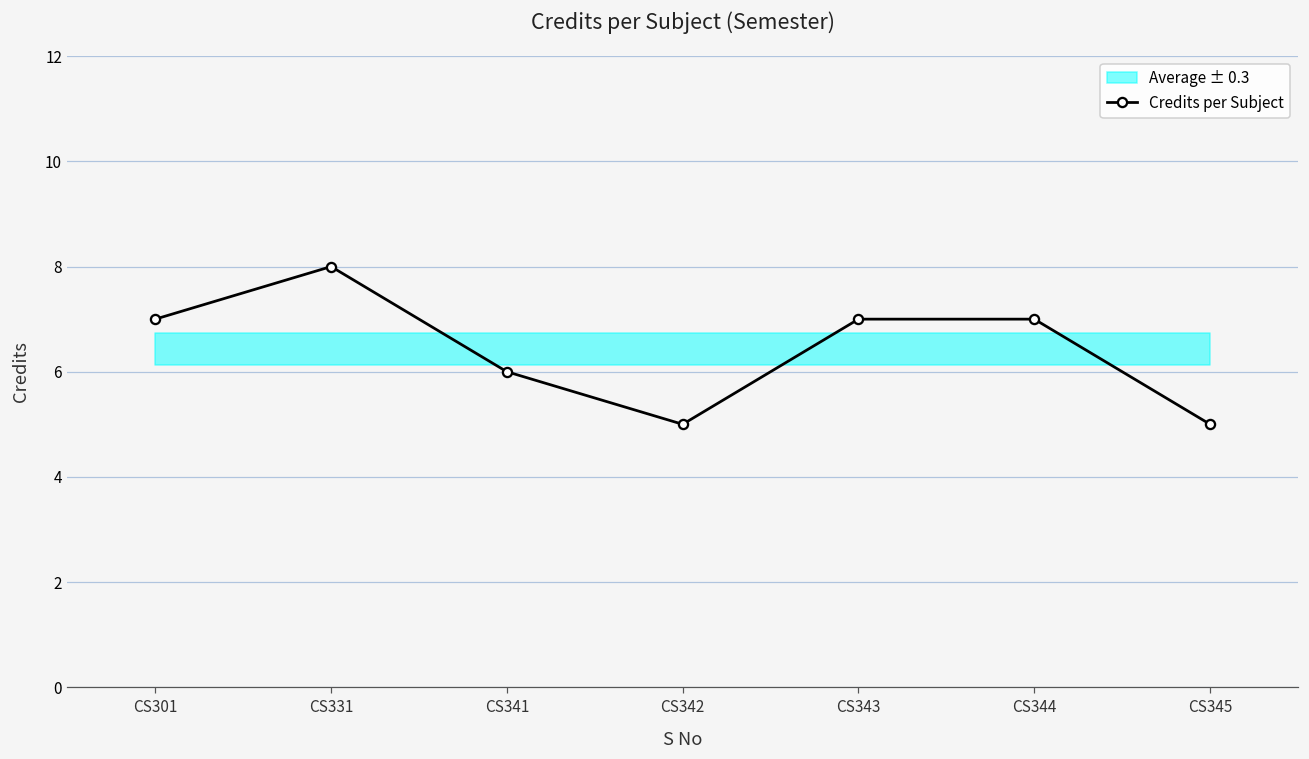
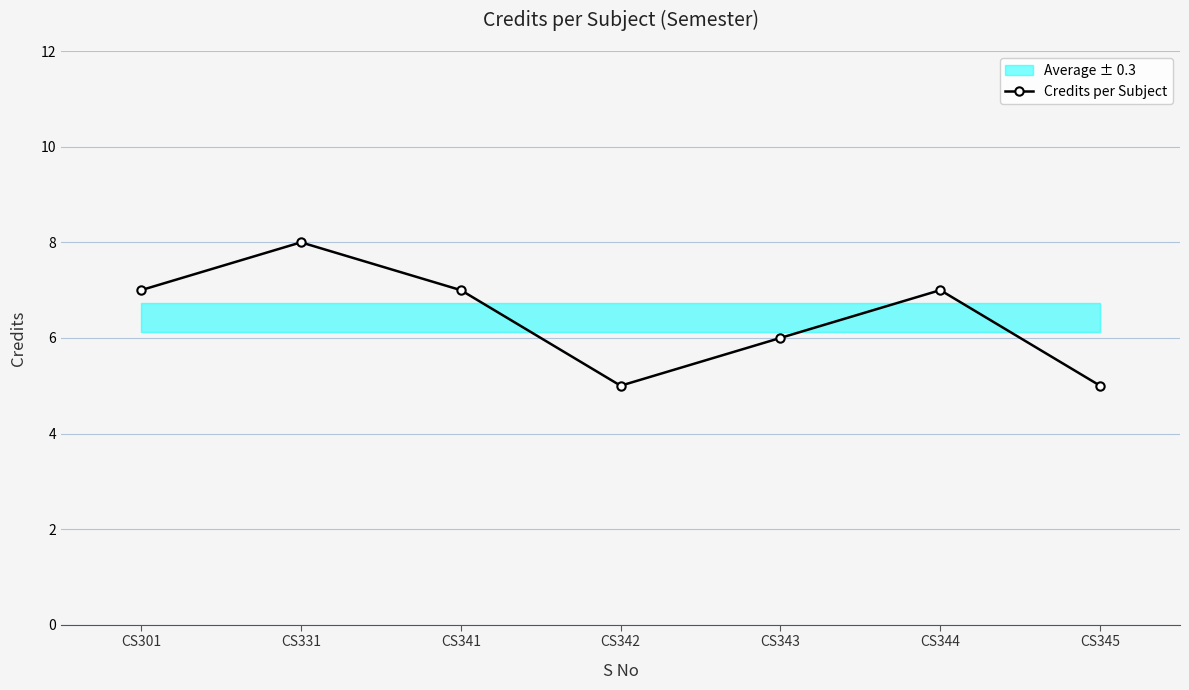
Credits per Subject, CS341: 6 -> 7
Credits per Subject, CS343: 7 -> 6
